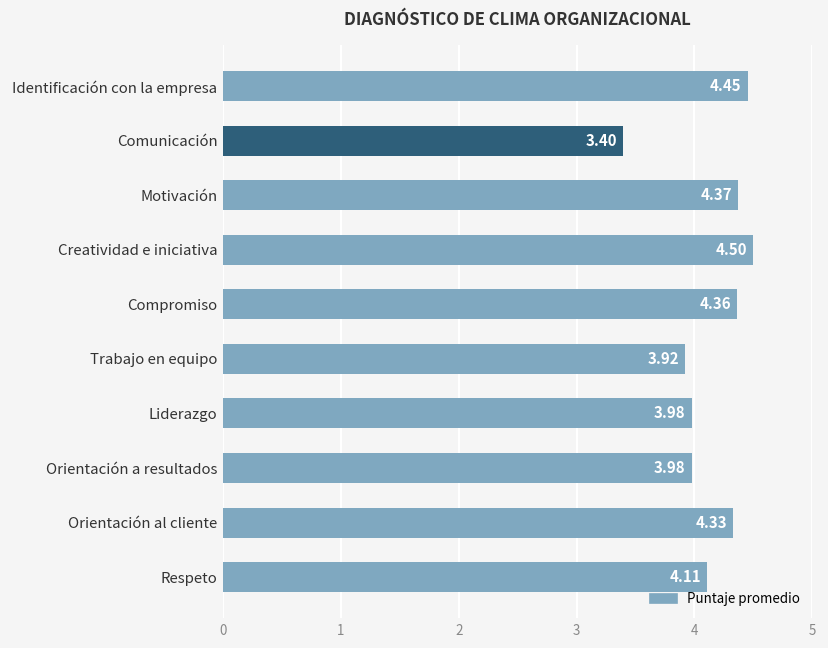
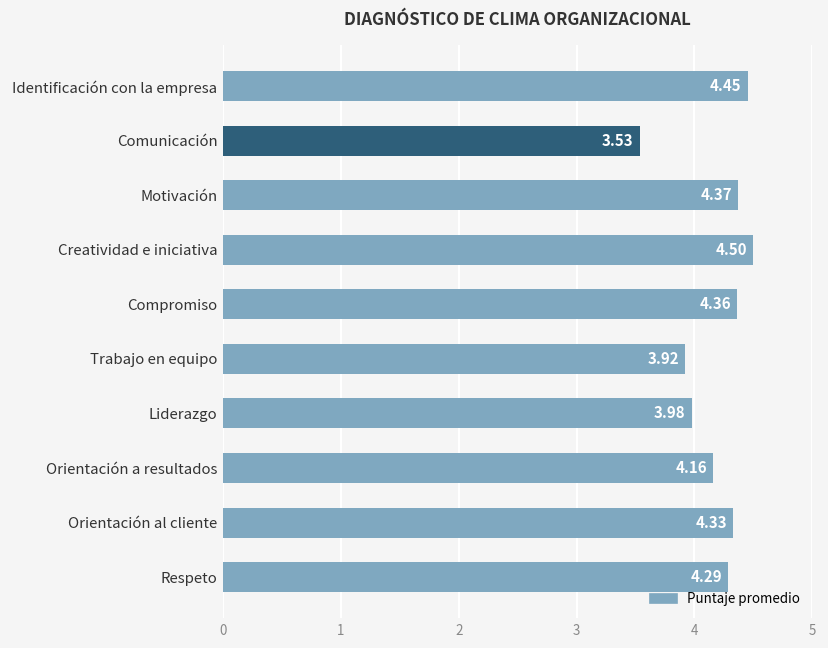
Comunicación: 3.40 -> 3.53
Orientación a resultados: 3.98 -> 4.16
Respeto: 4.11 -> 4.29
